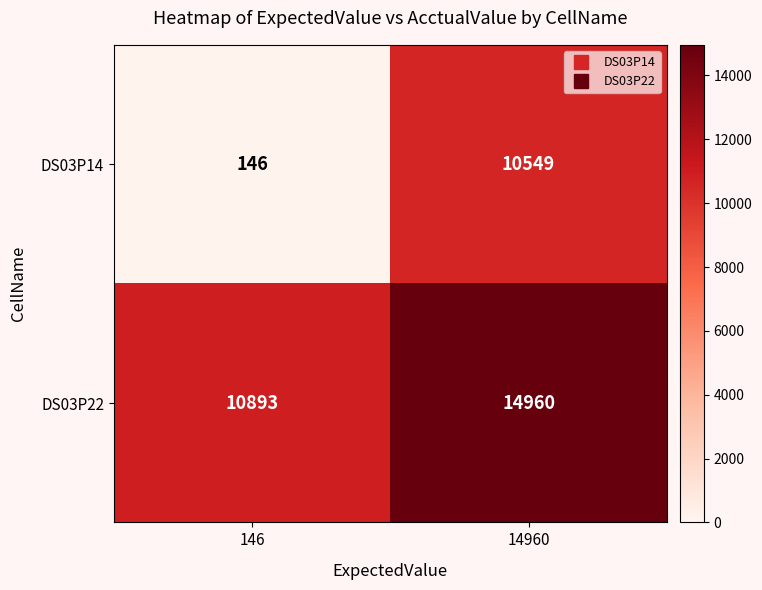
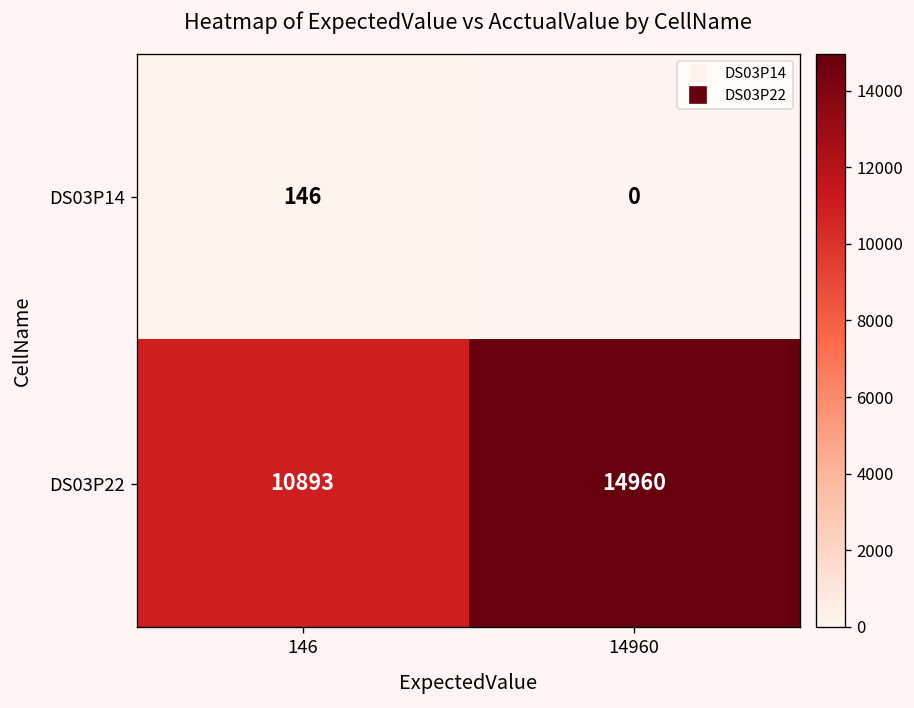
DS03P14, 14960: 10549 -> 0
